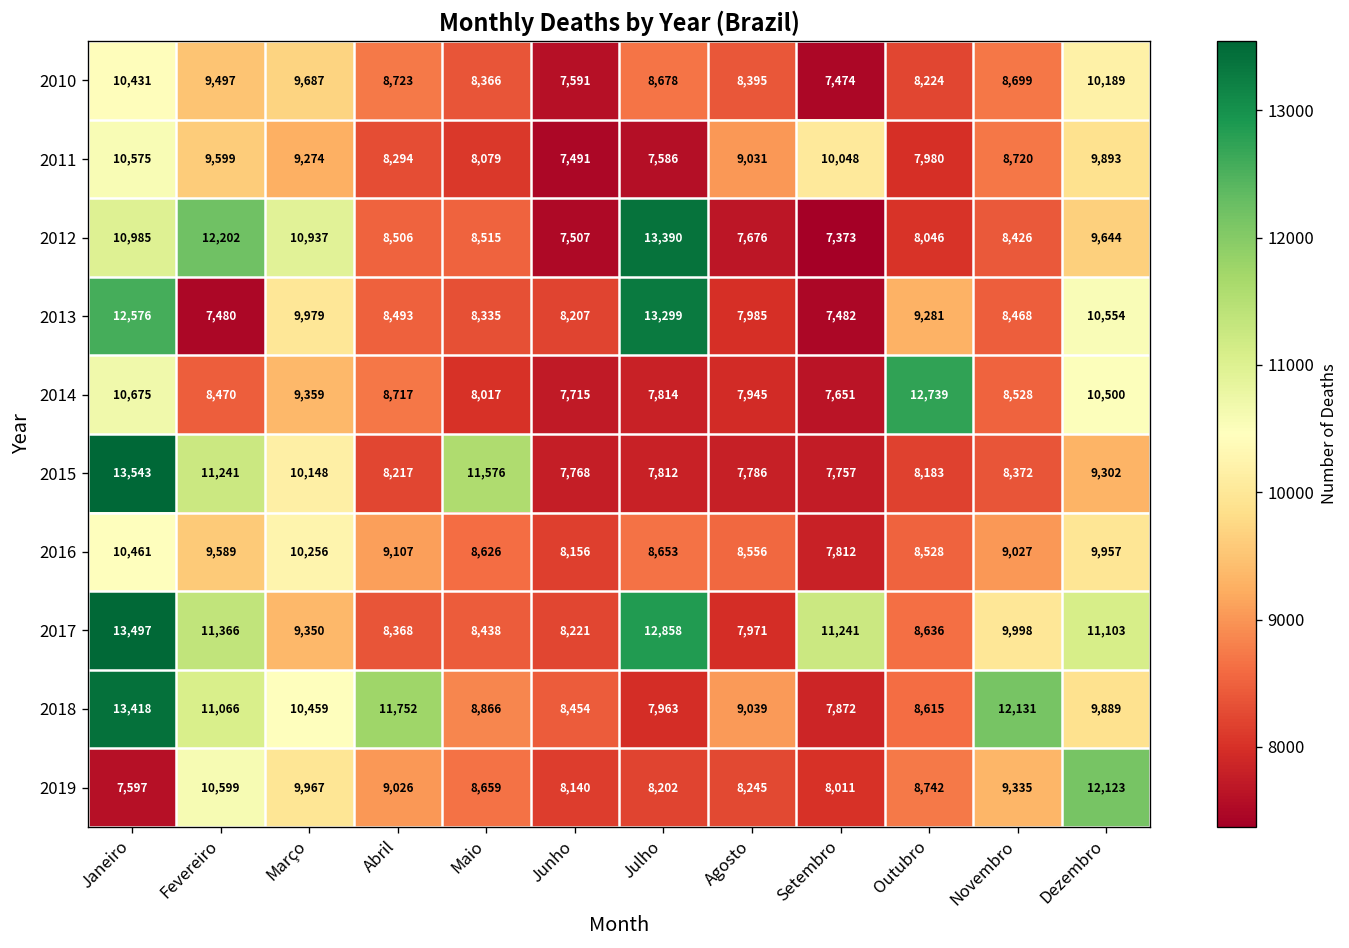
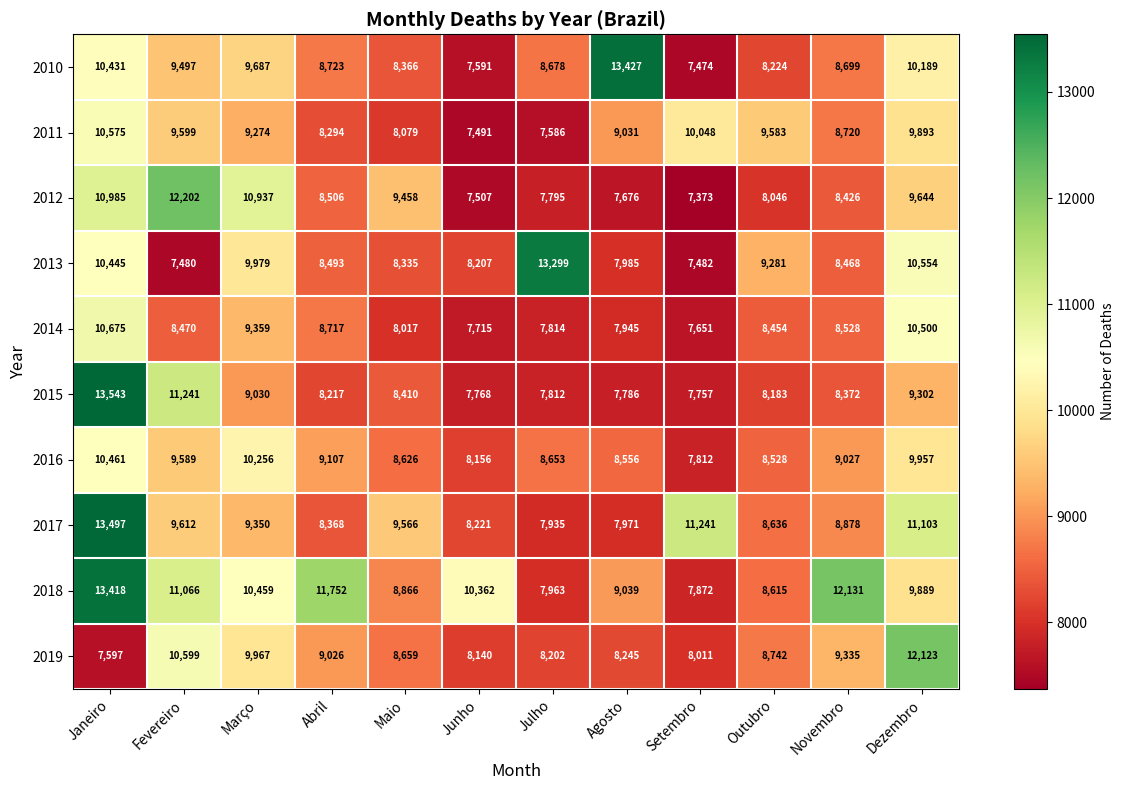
2010, Agosto: 8,395 -> 13,427
2011, Outubro: 7,980 -> 9,583
2012, Maio: 8,515 -> 9,458
2012, Julho: 13,390 -> 7,795
2013, Janeiro: 12,576 -> 10,445
2014, Outubro: 12,739 -> 8,454
2015, Março: 10,148 -> 9,030
2015, Maio: 11,576 -> 8,410
2017, Fevereiro: 11,366 -> 9,612
2017, Maio: 8,438 -> 9,566
2017, Julho: 12,858 -> 7,935
2017, Novembro: 9,998 -> 8,878
2018, Junho: 8,454 -> 10,362
